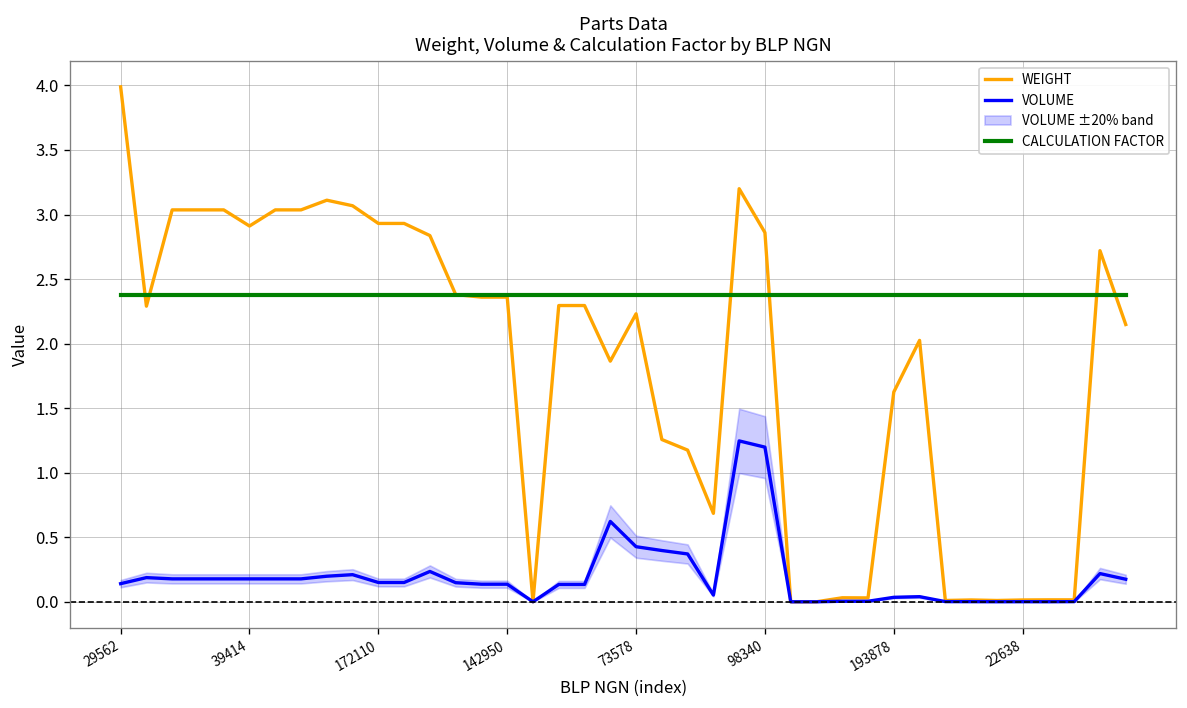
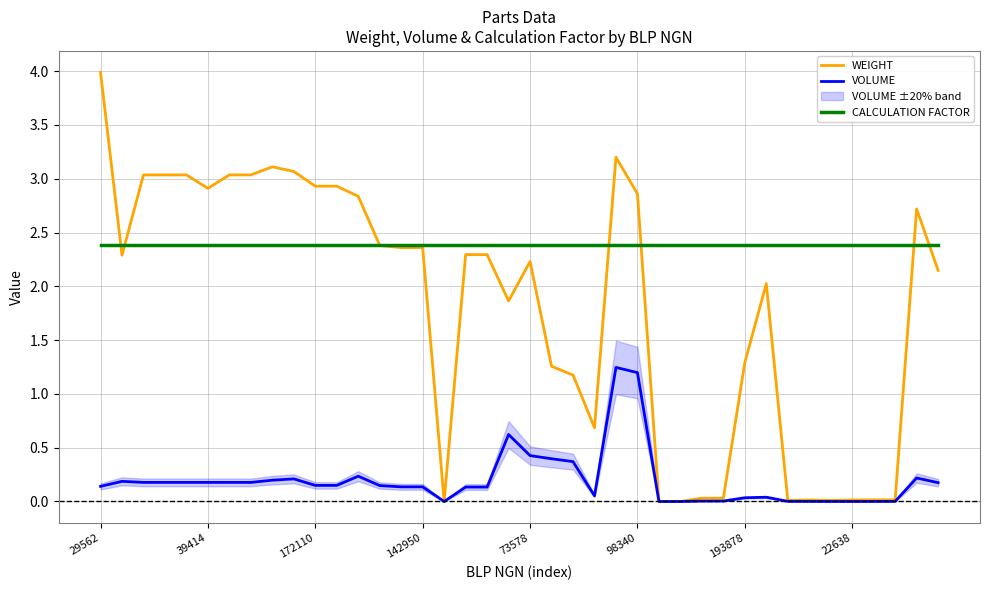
WEIGHT, 193878: 1.63 -> 1.29
